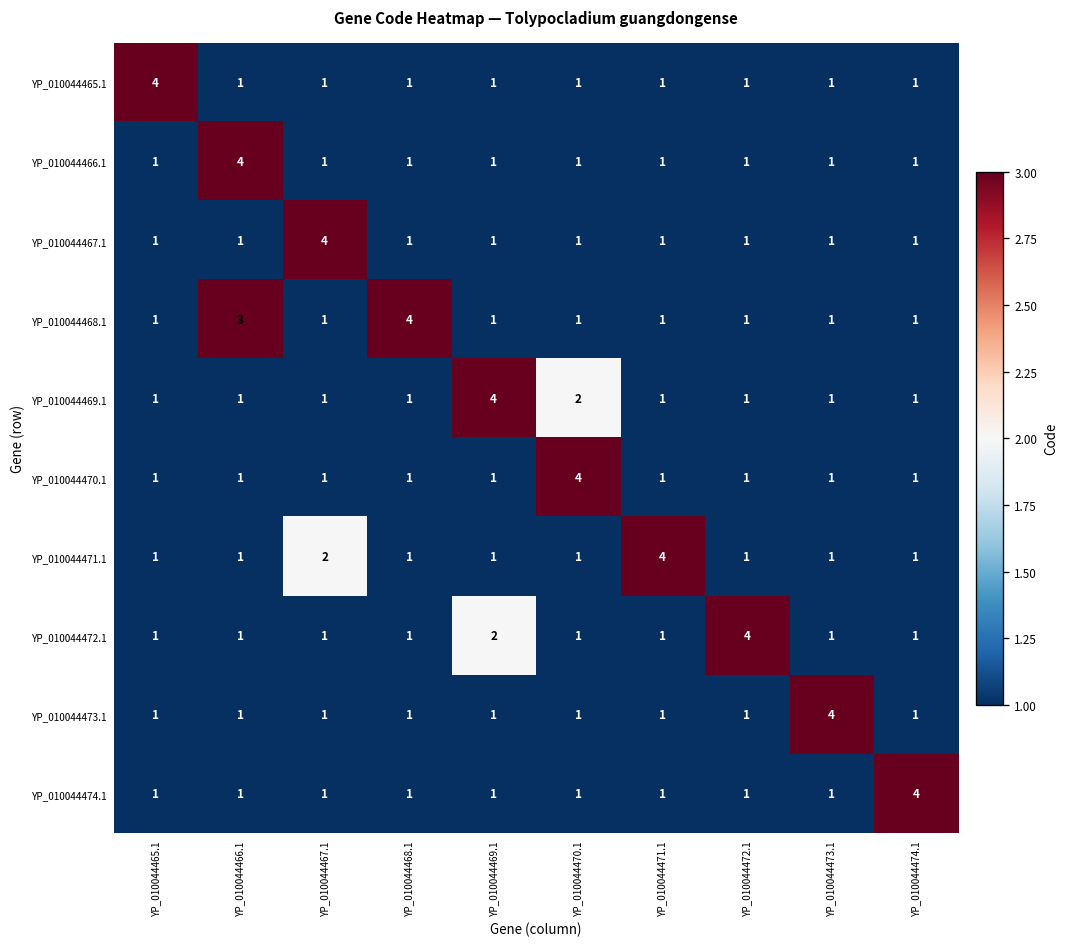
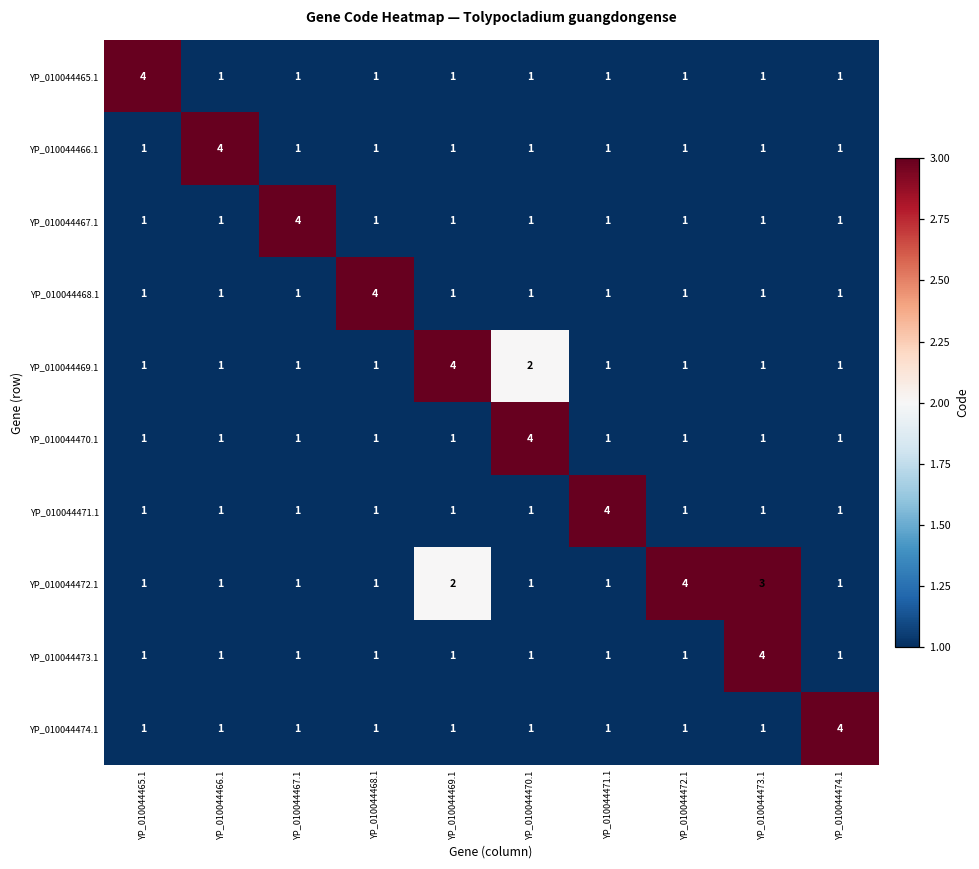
YP_010044468.1, YP_010044466.1: 3 -> 1
YP_010044471.1, YP_010044467.1: 2 -> 1
YP_010044472.1, YP_010044473.1: 1 -> 3
